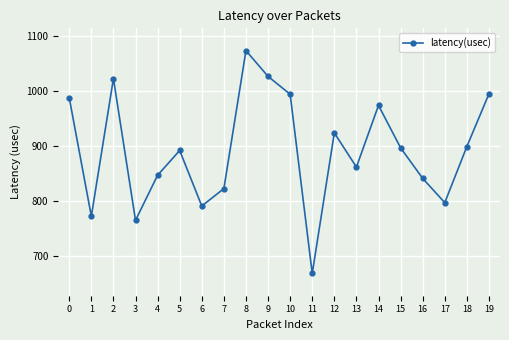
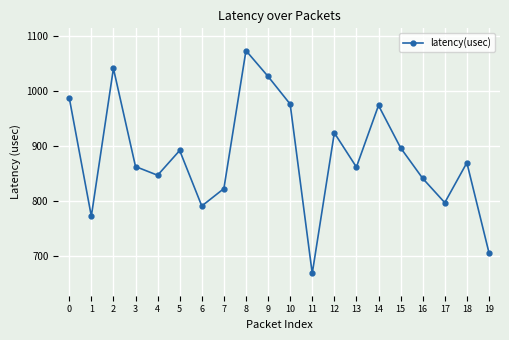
2: 1020 -> 1040
3: 760 -> 860
10: 990 -> 980
18: 900 -> 870
19: 990 -> 710
